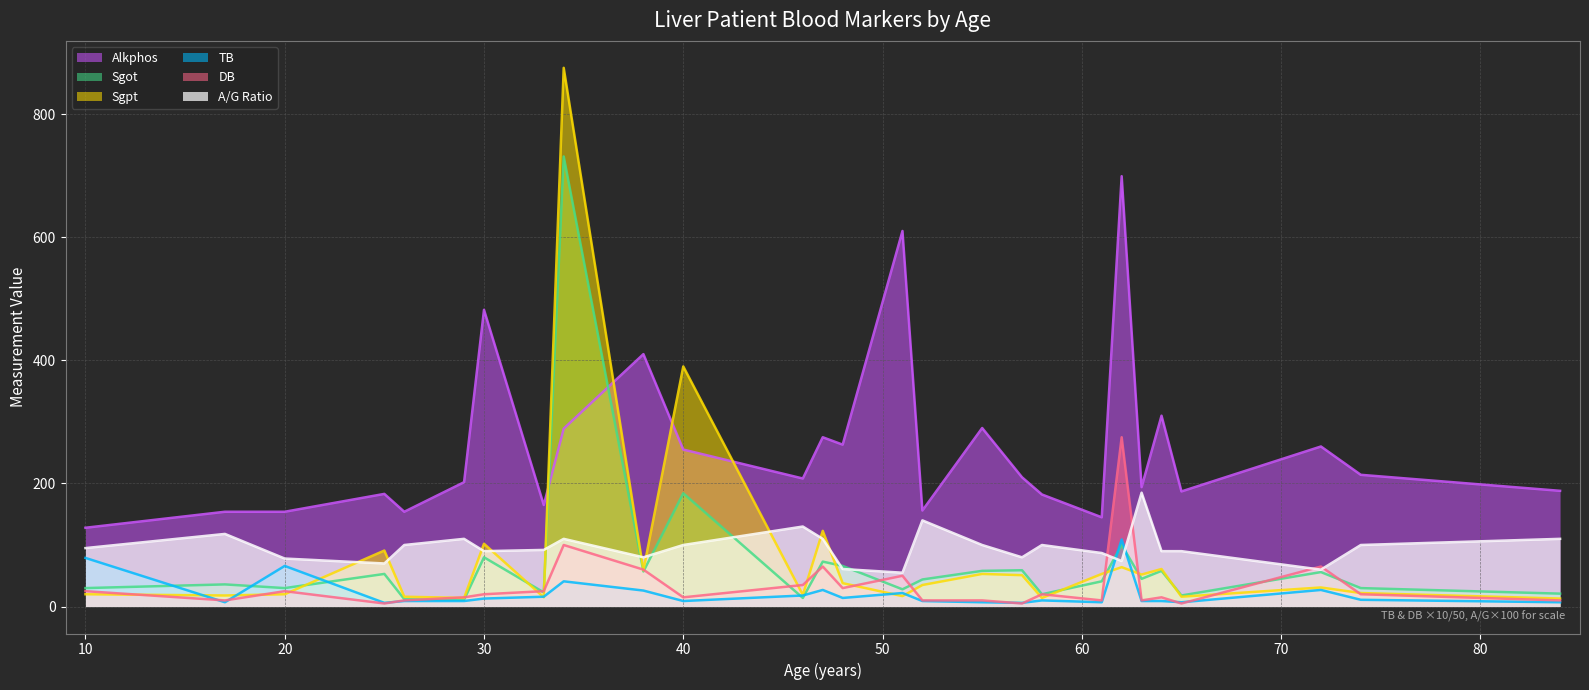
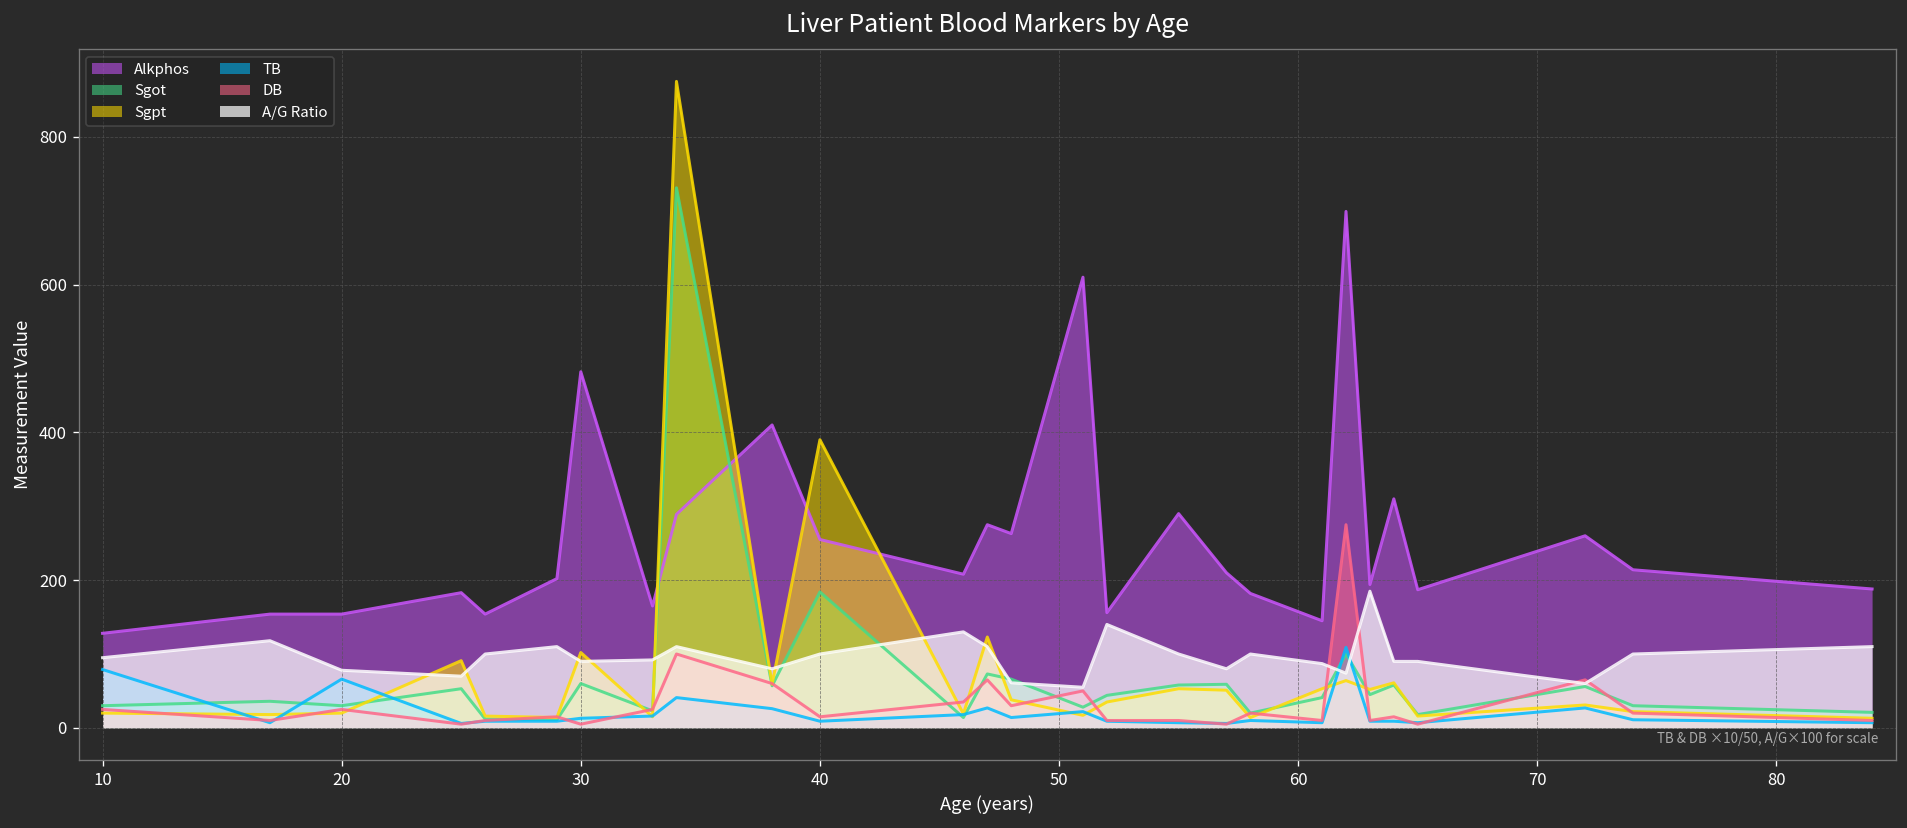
Sgot, 30: 80 -> 60
DB, 30: 20 -> 10
